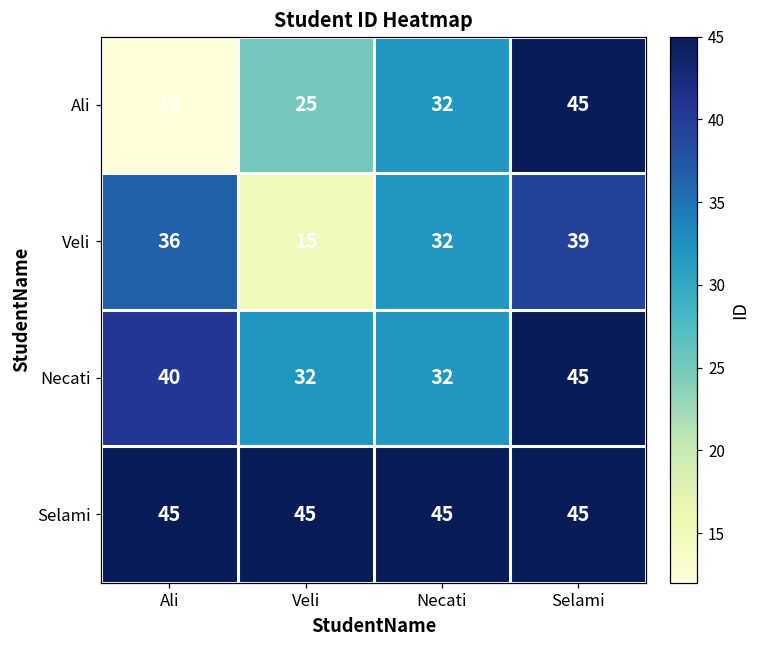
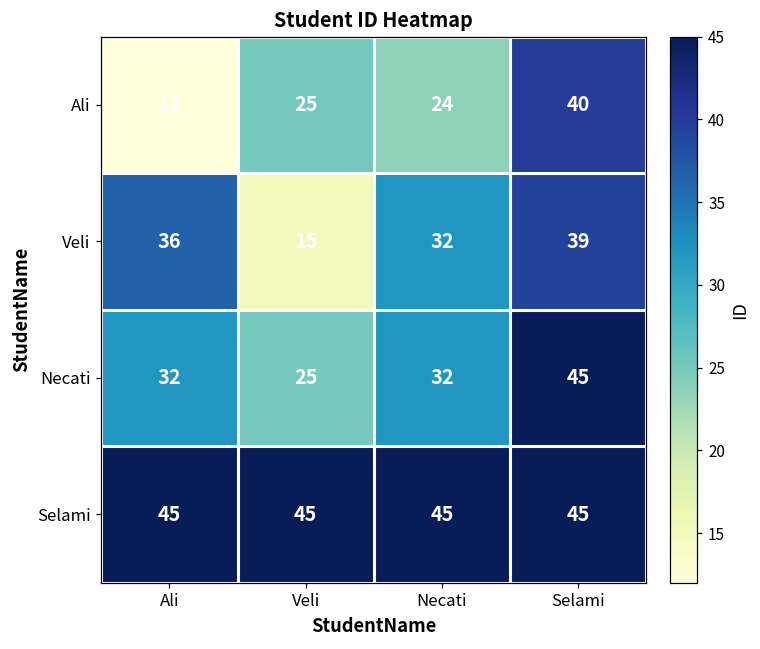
Ali, Necati: 32 -> 24
Ali, Selami: 45 -> 40
Necati, Ali: 40 -> 32
Necati, Veli: 32 -> 25
